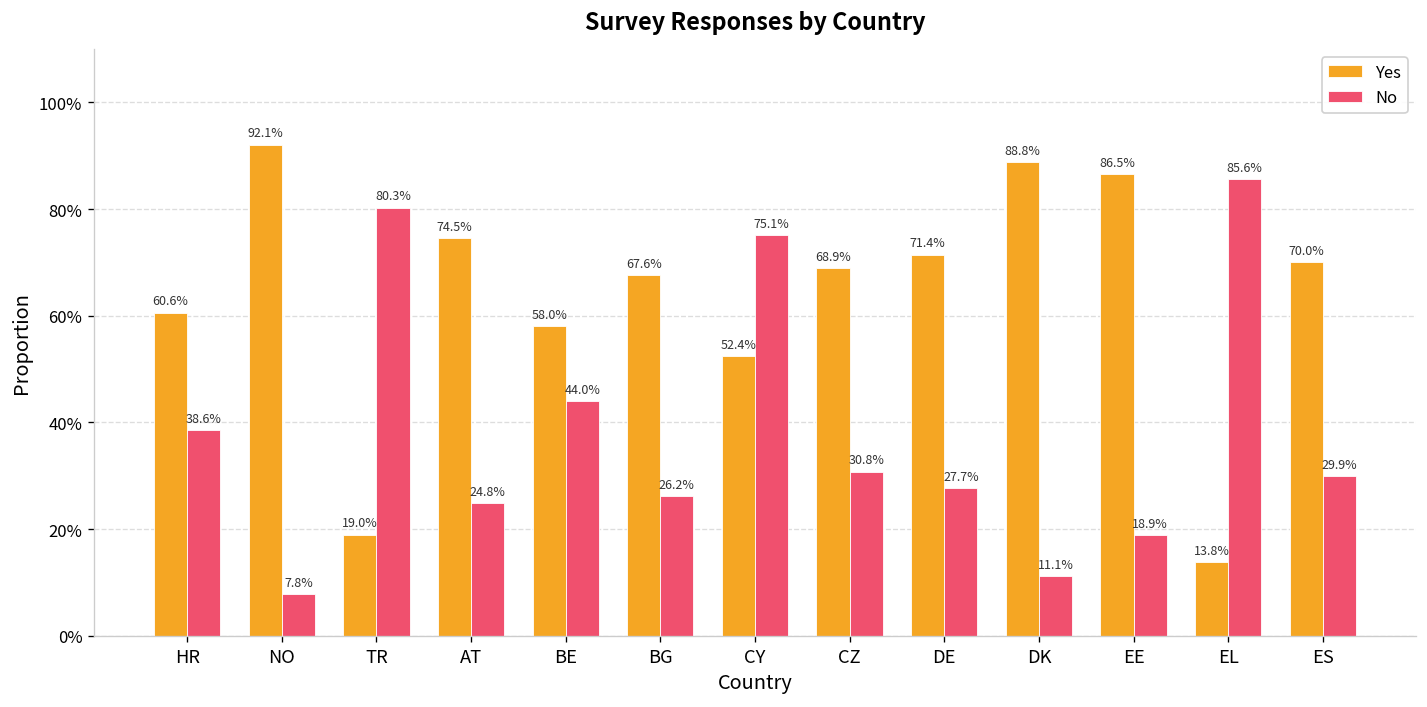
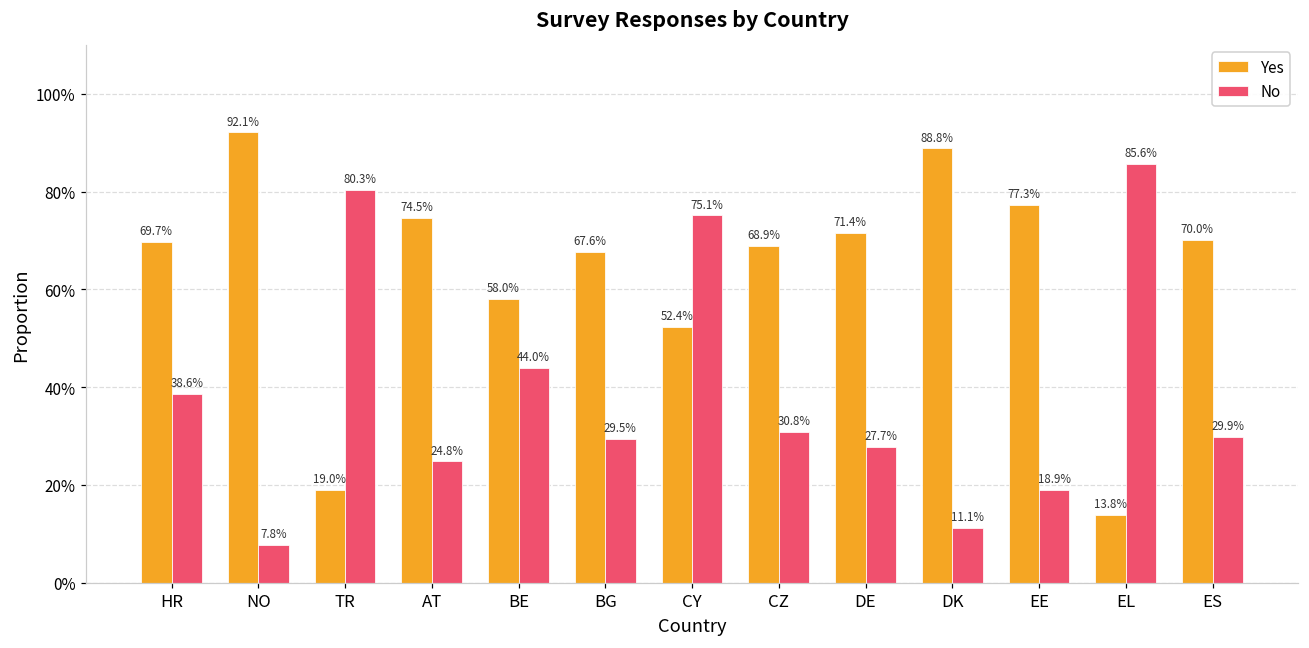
Yes, HR: 60.6% -> 69.7%
No, BG: 26.2% -> 29.5%
Yes, EE: 86.5% -> 77.3%
